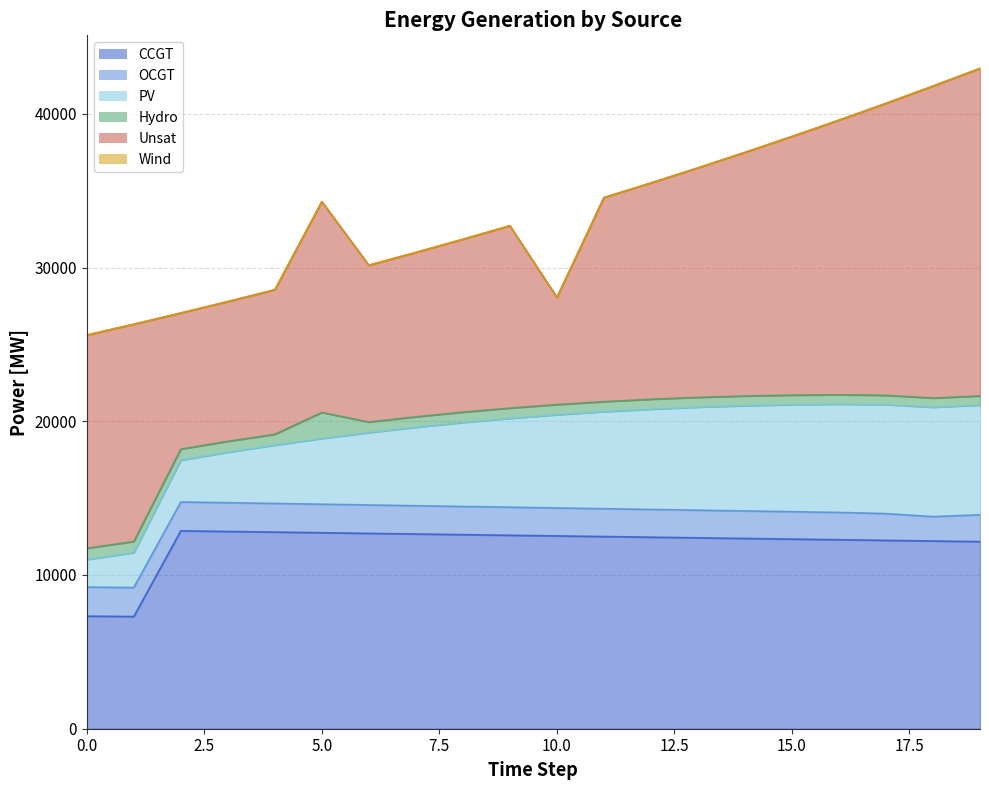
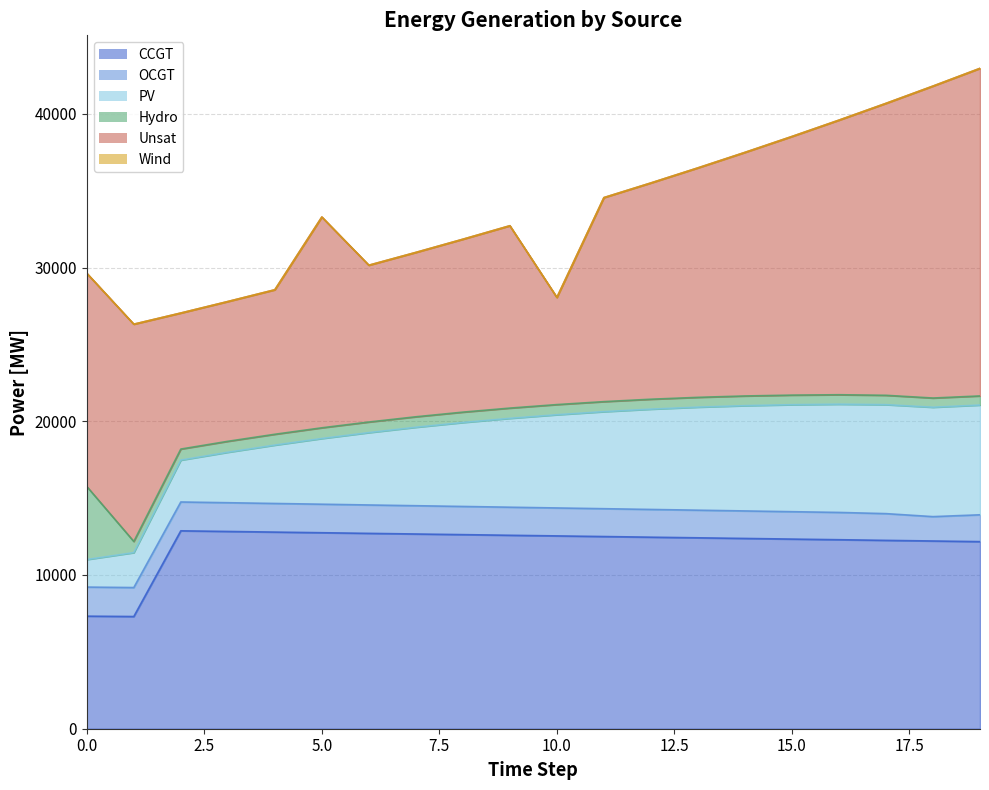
Hydro, 0.0: 700 -> 4800
Hydro, 5.0: 1700 -> 700
